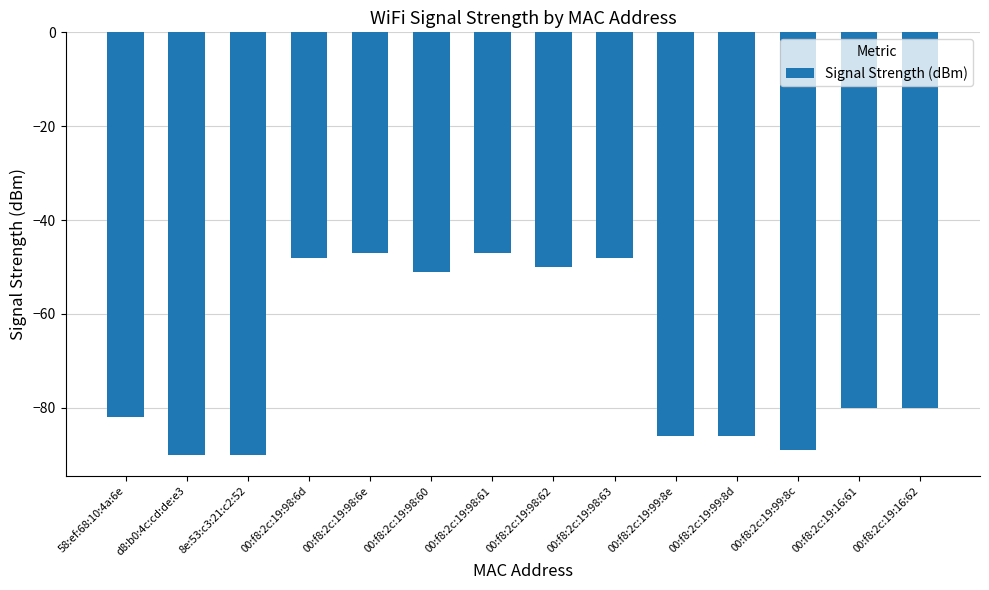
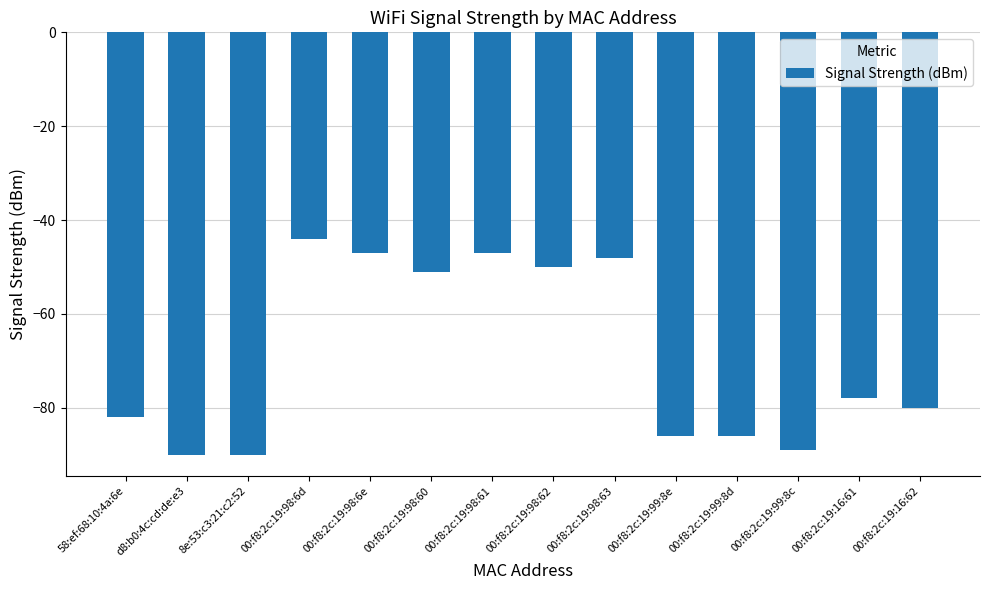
00:f8:2c:19:98:6d: -48 -> -44
00:f8:2c:19:16:61: -80 -> -78
